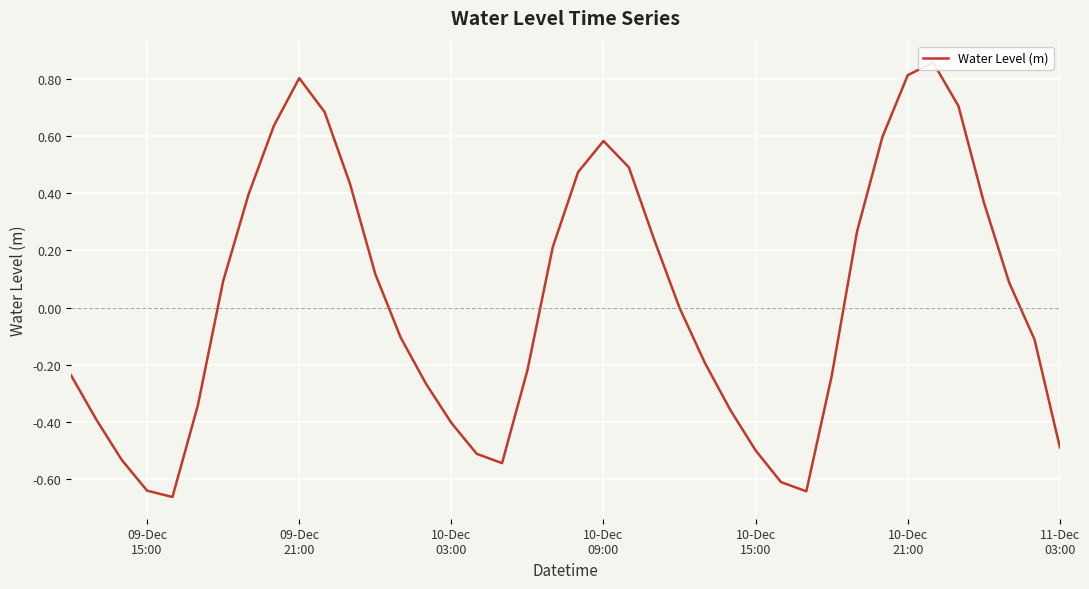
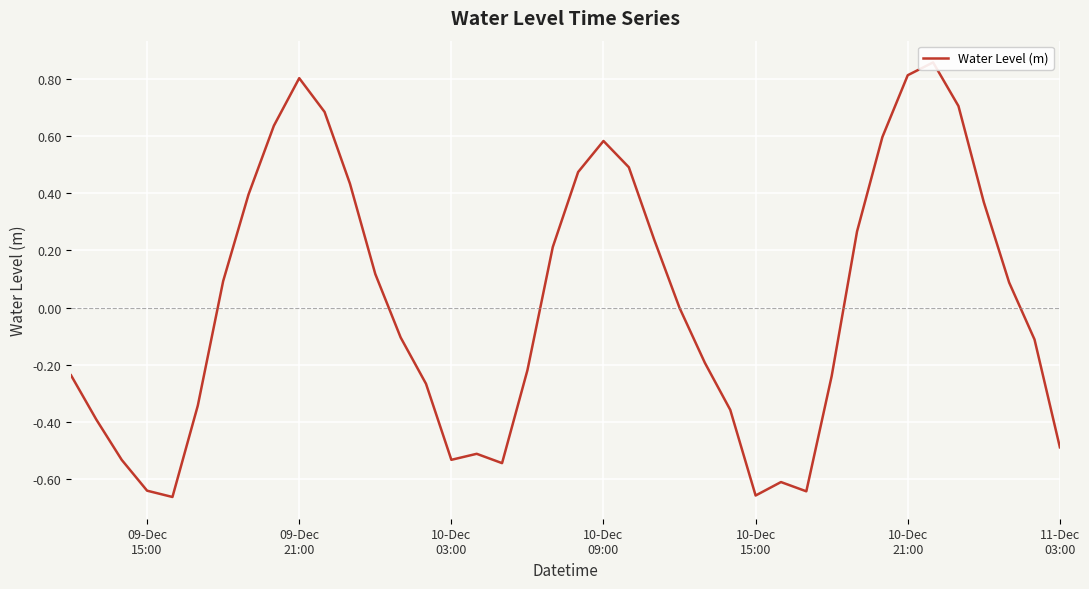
10-Dec 03:00: -0.40 -> -0.53
10-Dec 15:00: -0.50 -> -0.66
